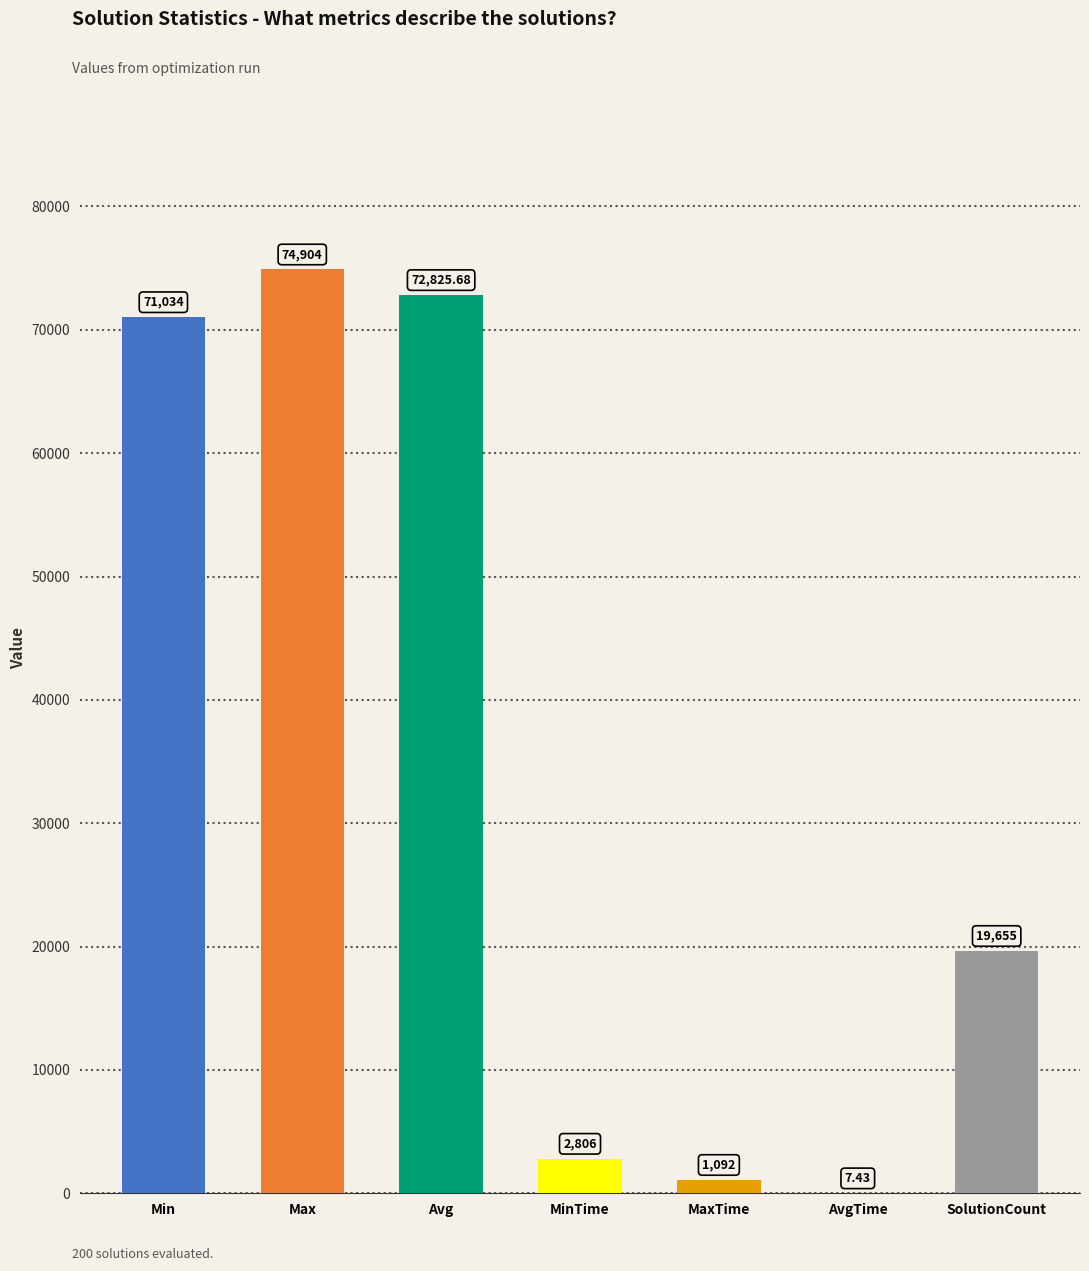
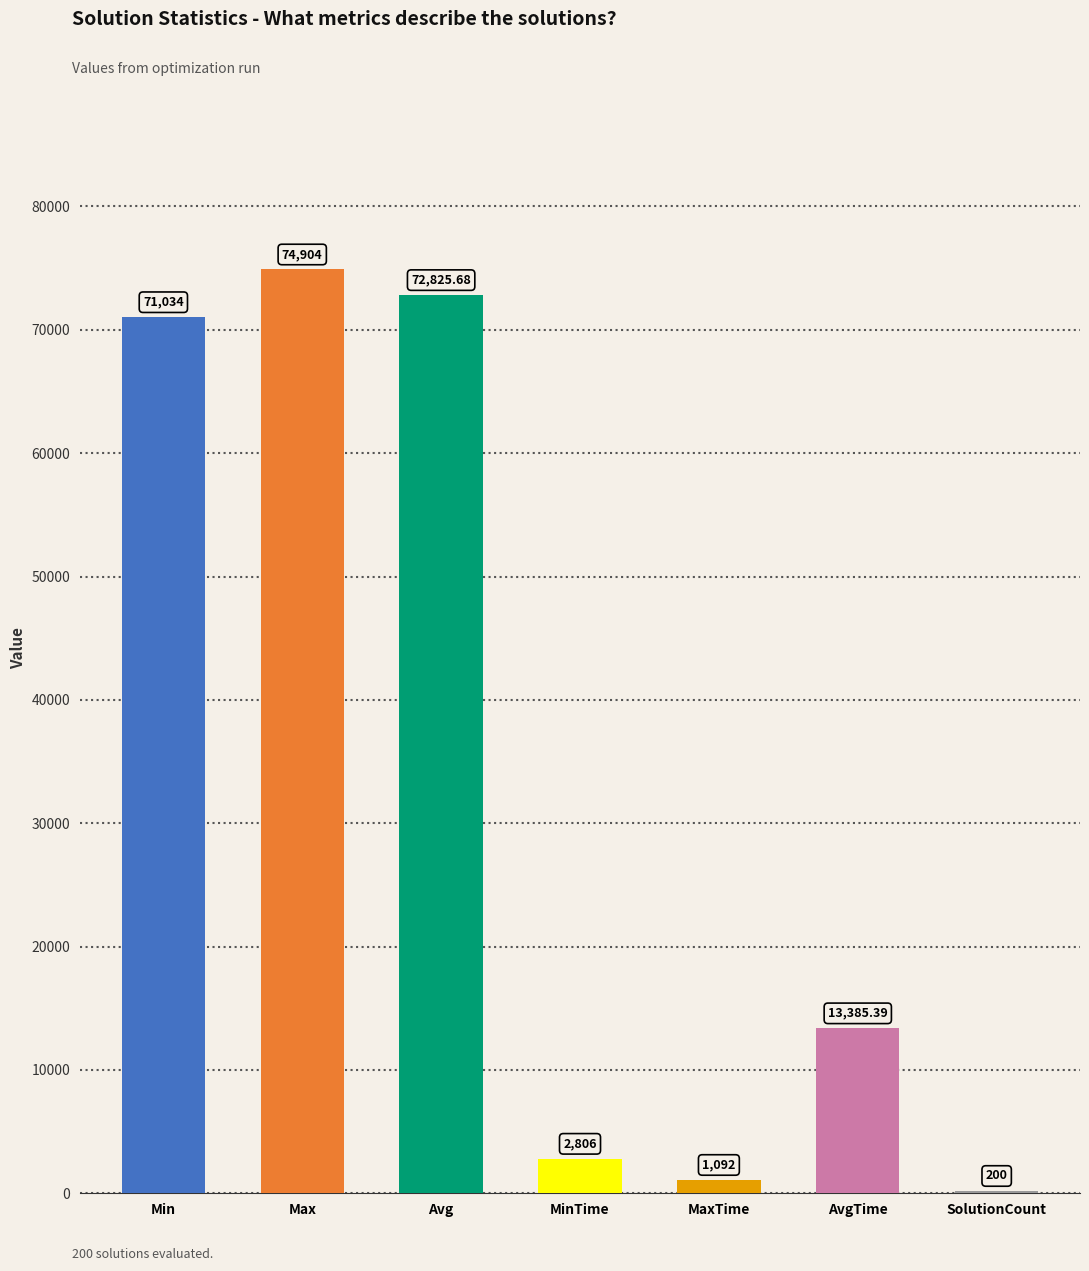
AvgTime: 7.43 -> 13,385.39
SolutionCount: 19,655 -> 200
